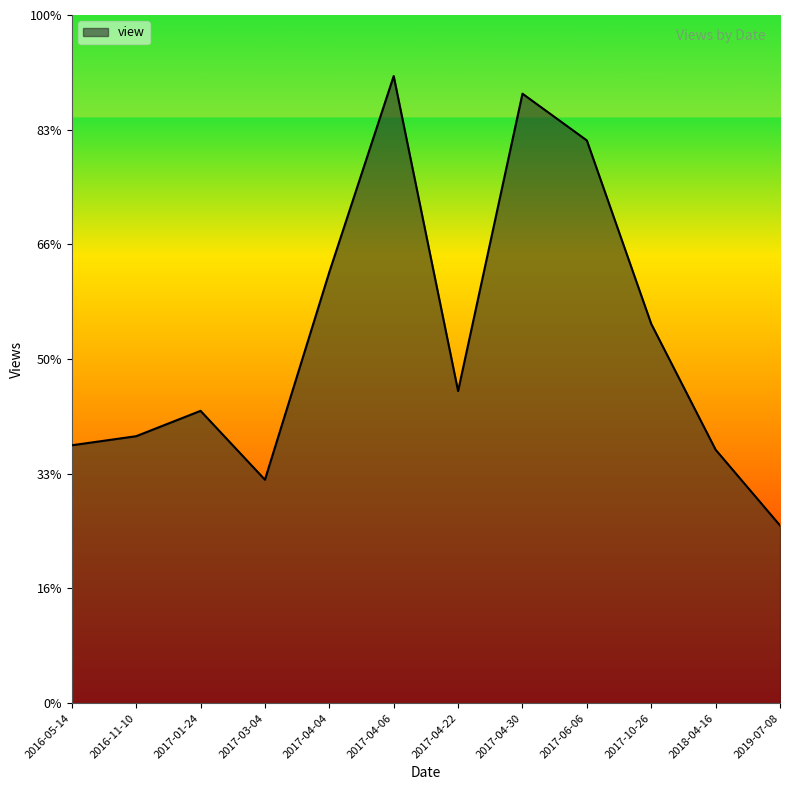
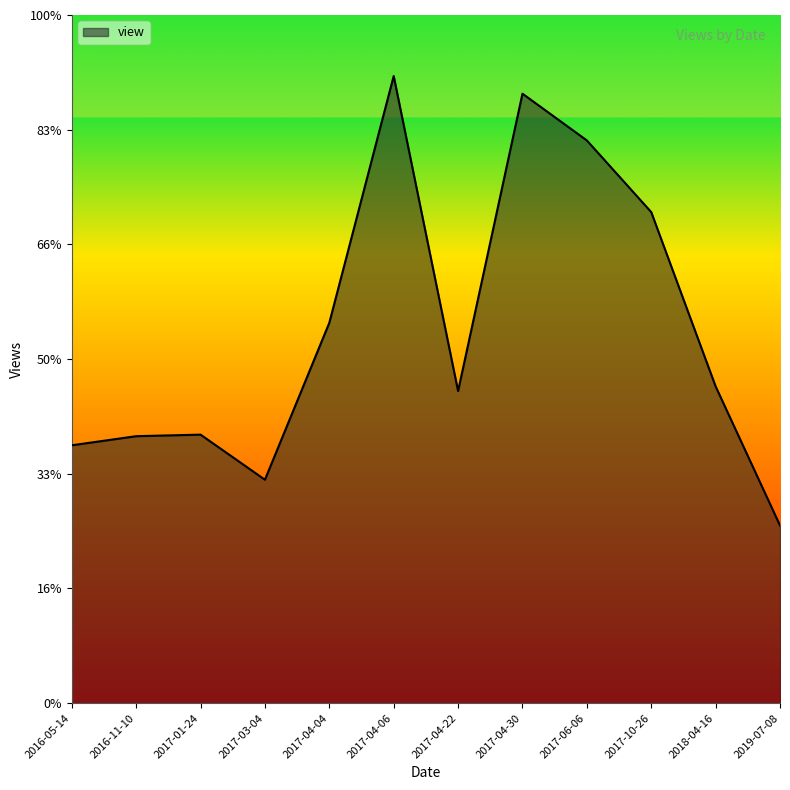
2017-01-24: 42% -> 39%
2017-04-04: 63% -> 55%
2017-10-26: 55% -> 71%
2018-04-16: 37% -> 46%
